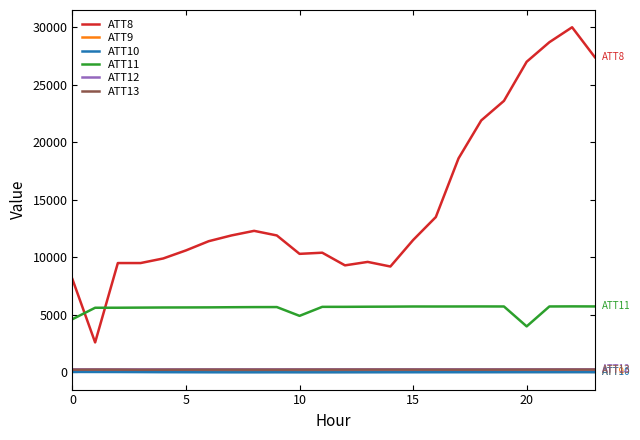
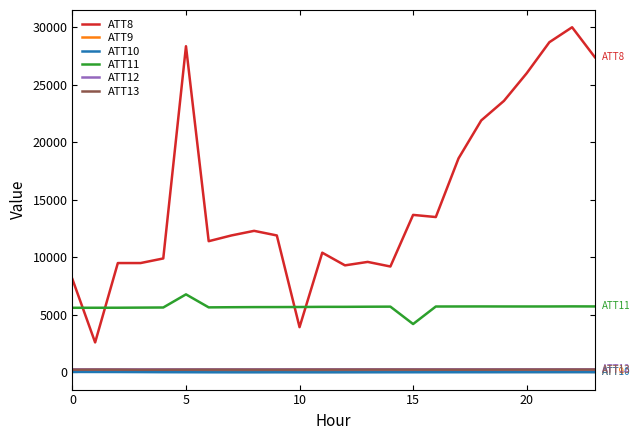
ATT11, 0: 4600 -> 5600
ATT8, 5: 10600 -> 28400
ATT11, 5: 5600 -> 6800
ATT8, 10: 10300 -> 3900
ATT11, 10: 4900 -> 5700
ATT8, 15: 11500 -> 13700
ATT11, 15: 5700 -> 4200
ATT8, 20: 27000 -> 26000
ATT11, 20: 4000 -> 5700
